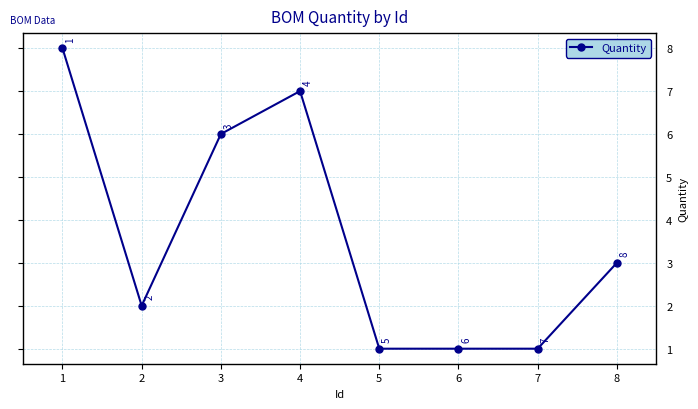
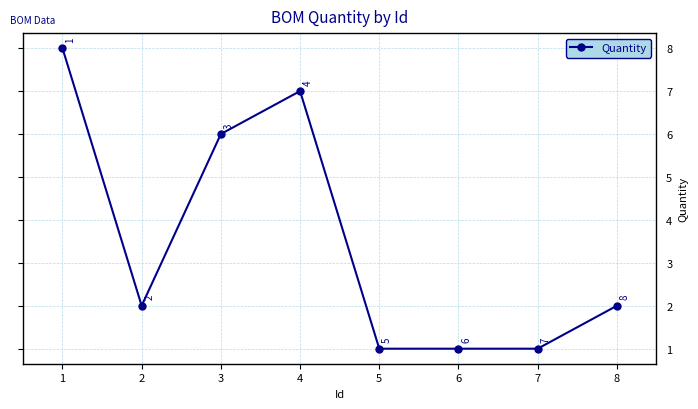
8: 3 -> 2
